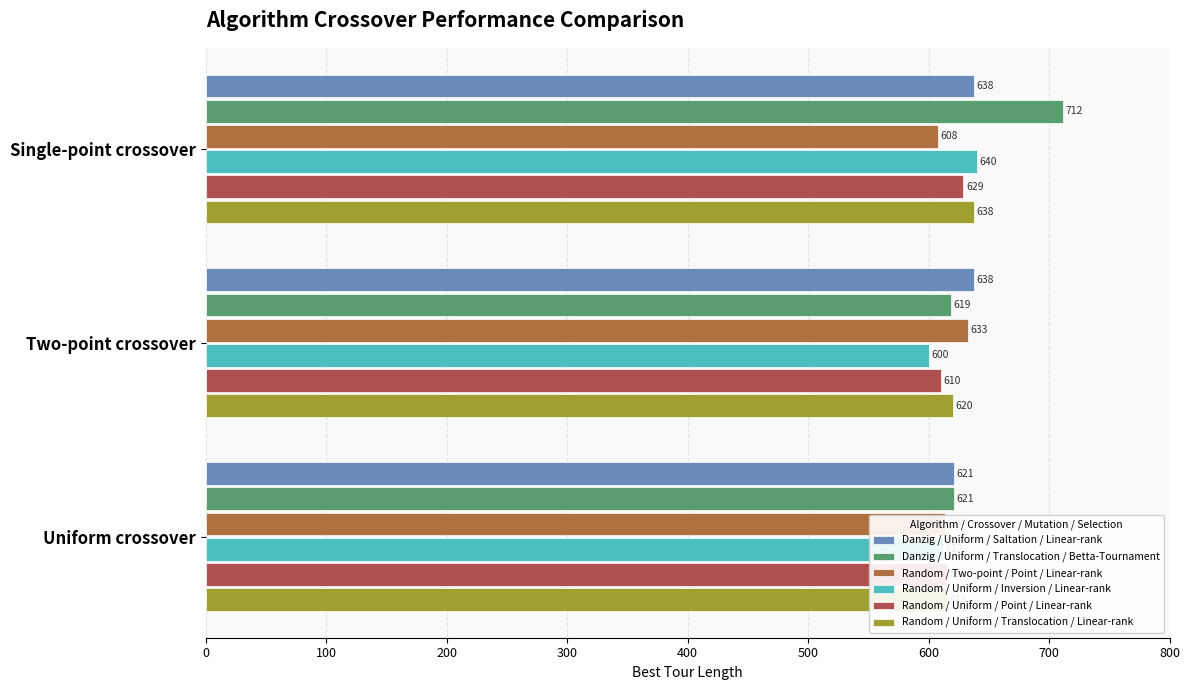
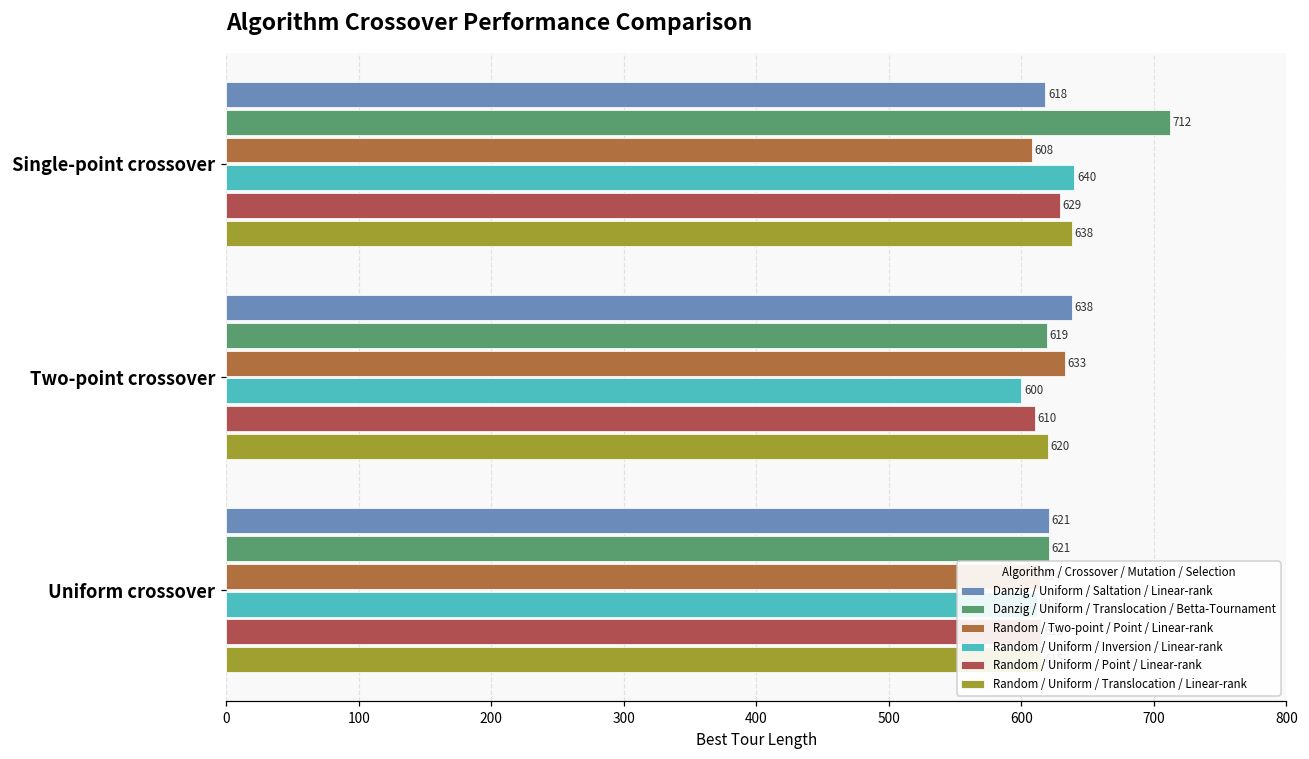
Danzig / Uniform / Saltation / Linear-rank, Single-point crossover: 638 -> 618
